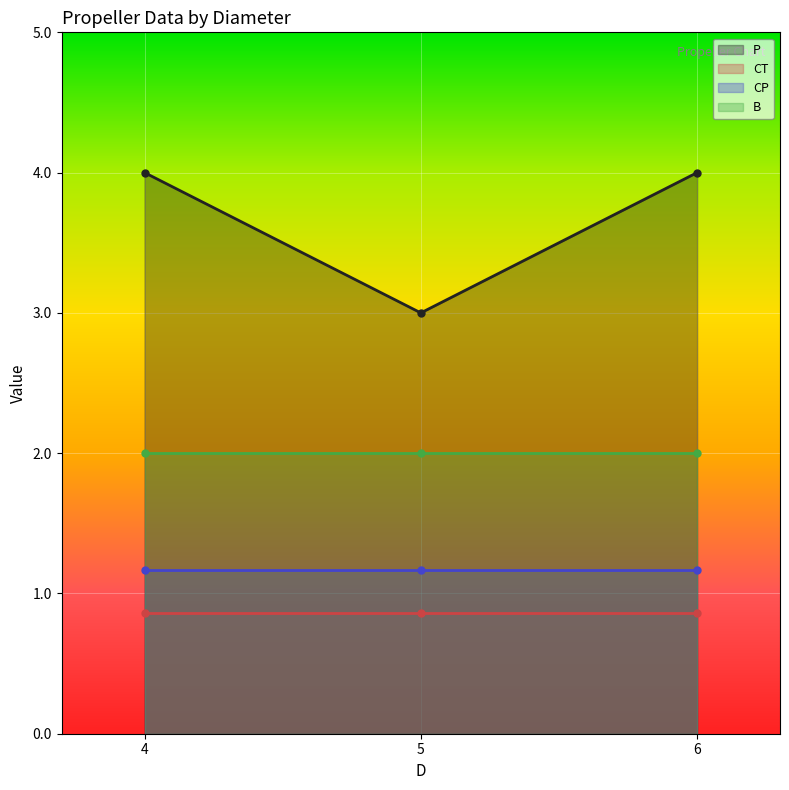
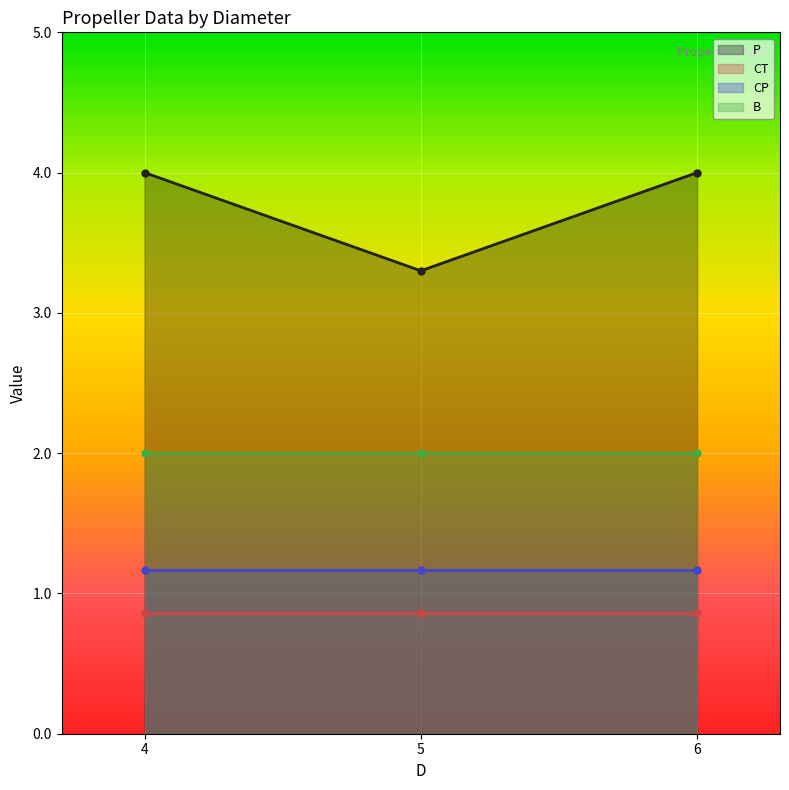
P, 5: 3.0 -> 3.3
